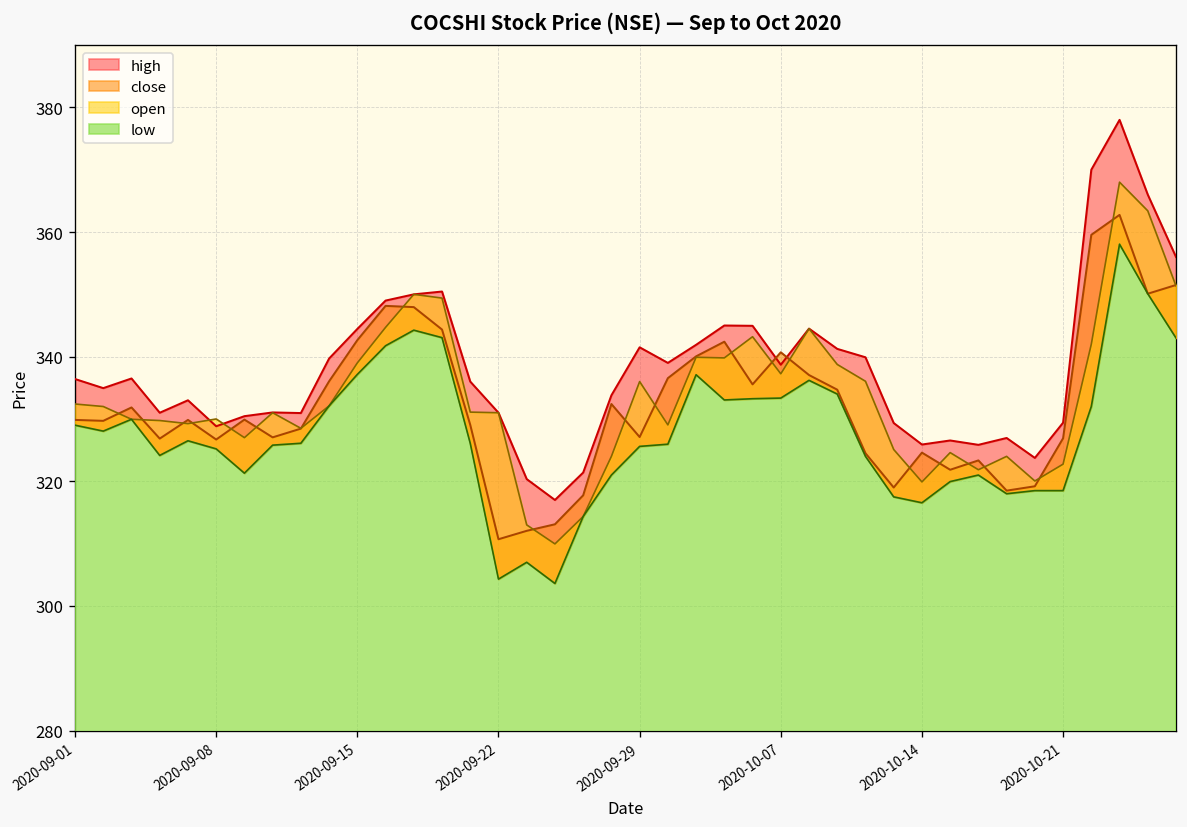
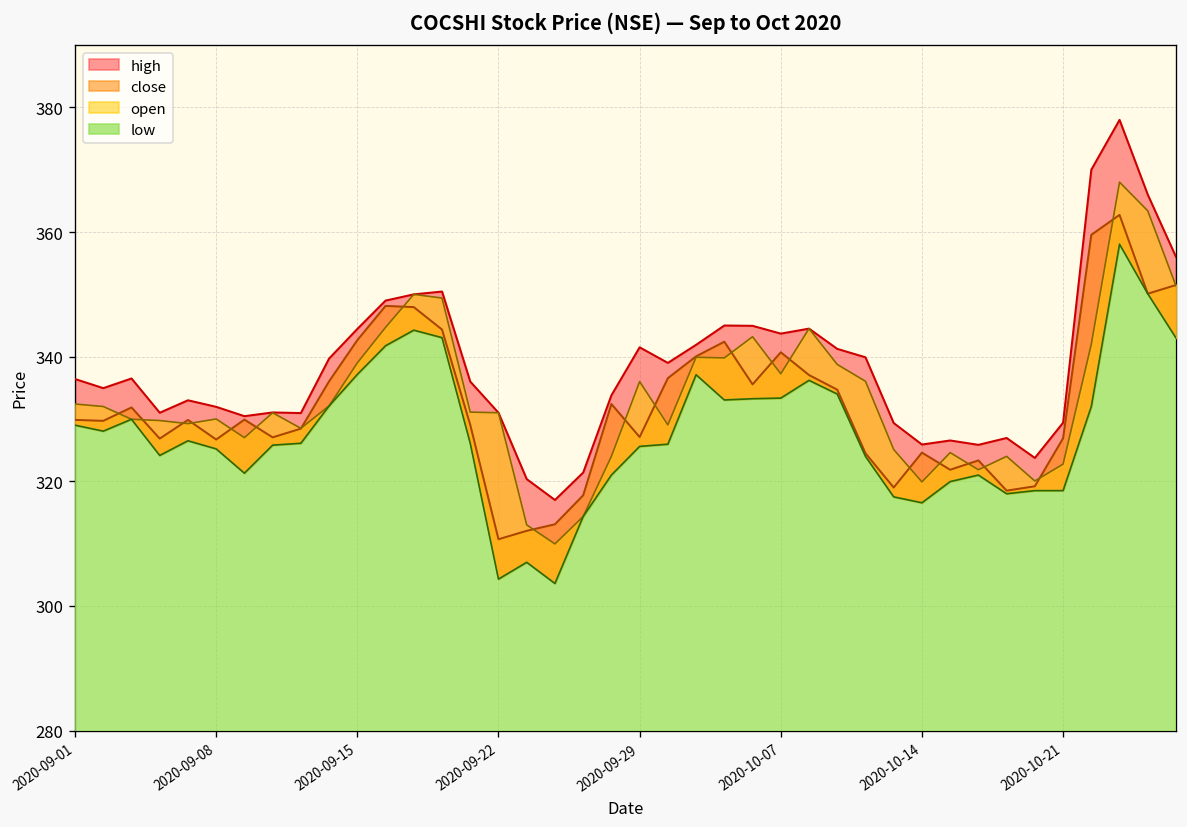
high, 2020-09-08: 329 -> 332
high, 2020-10-07: 339 -> 344
